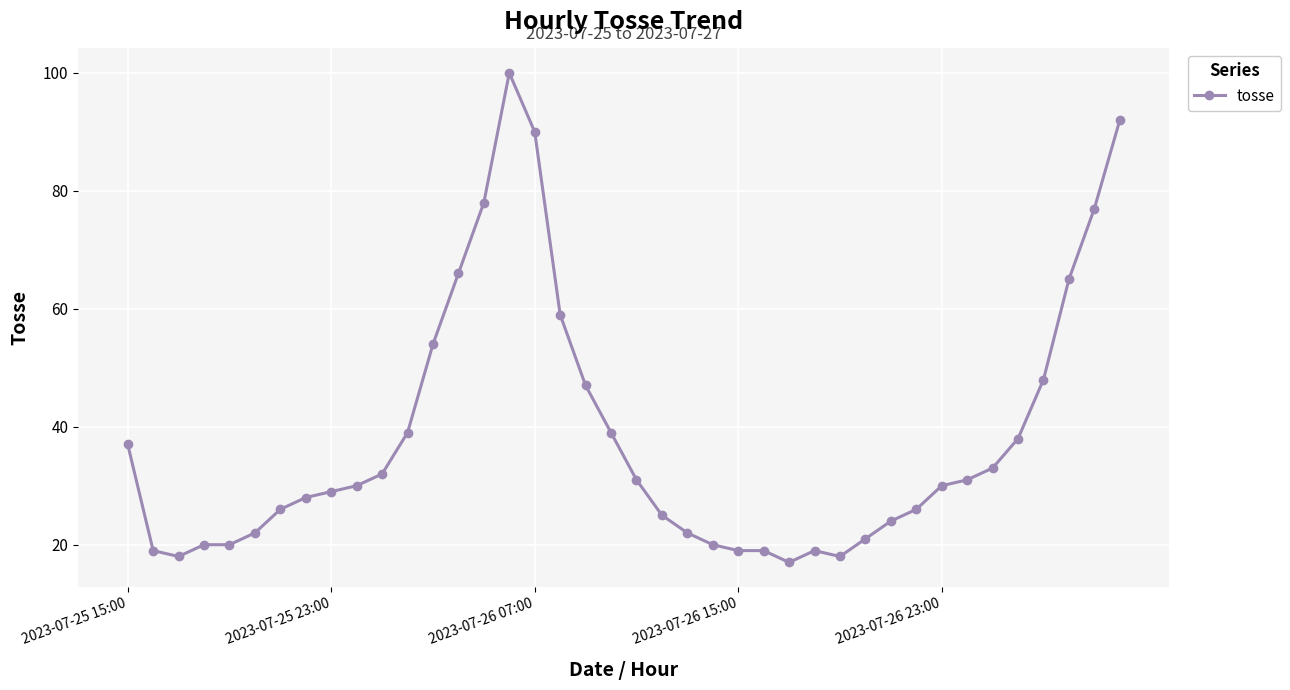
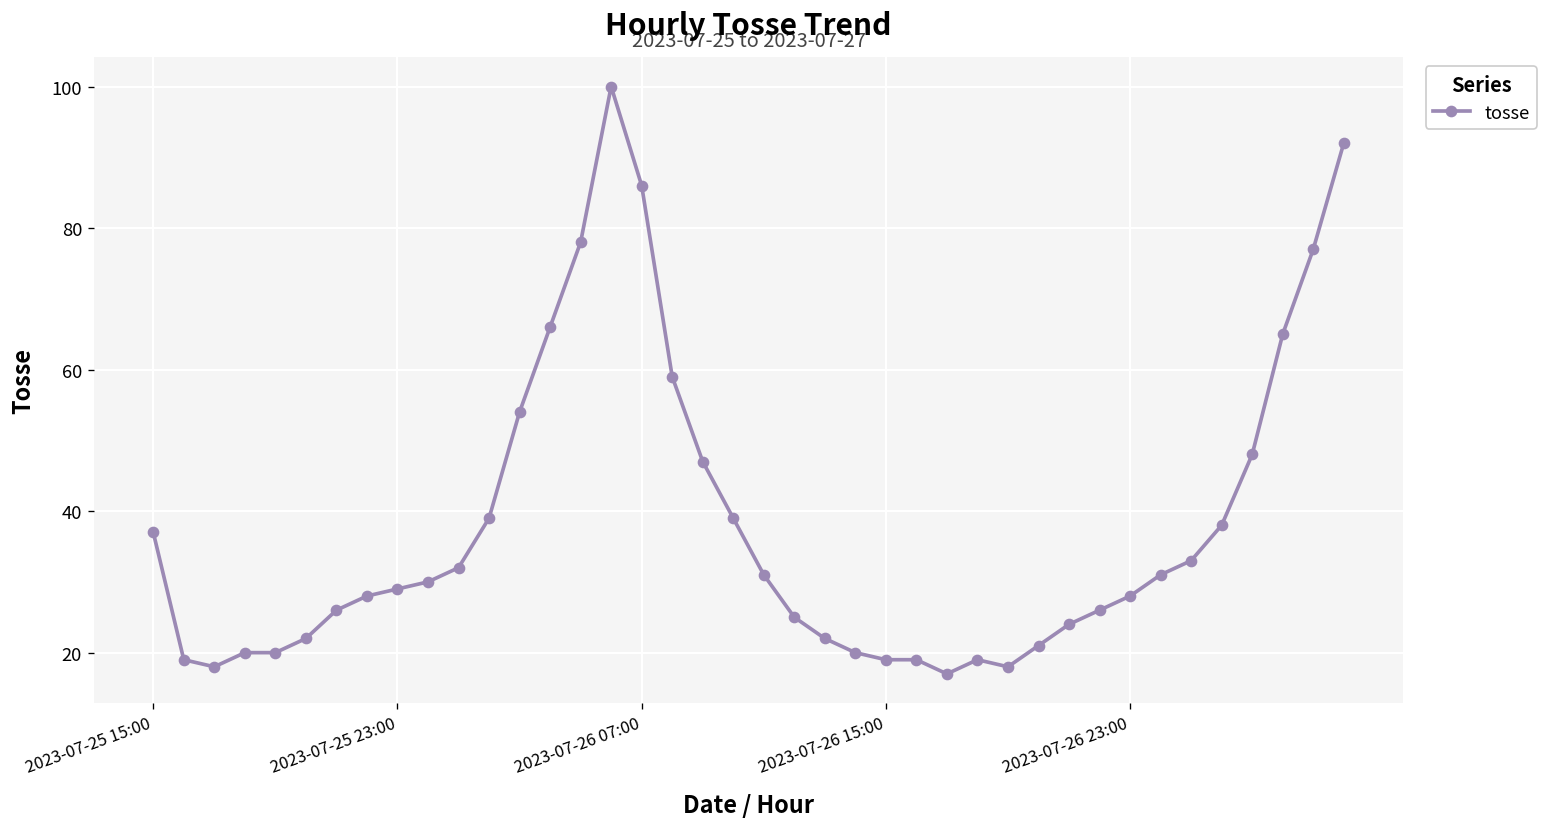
2023-07-26 07:00: 90 -> 86
2023-07-26 23:00: 30 -> 28
